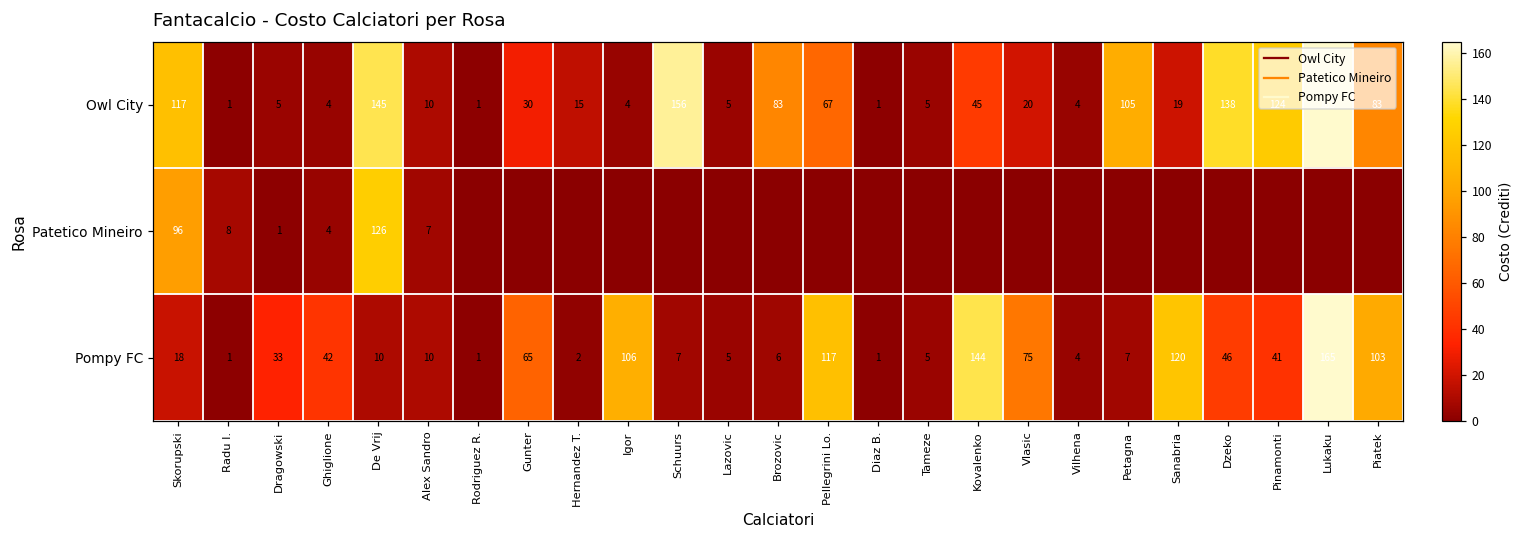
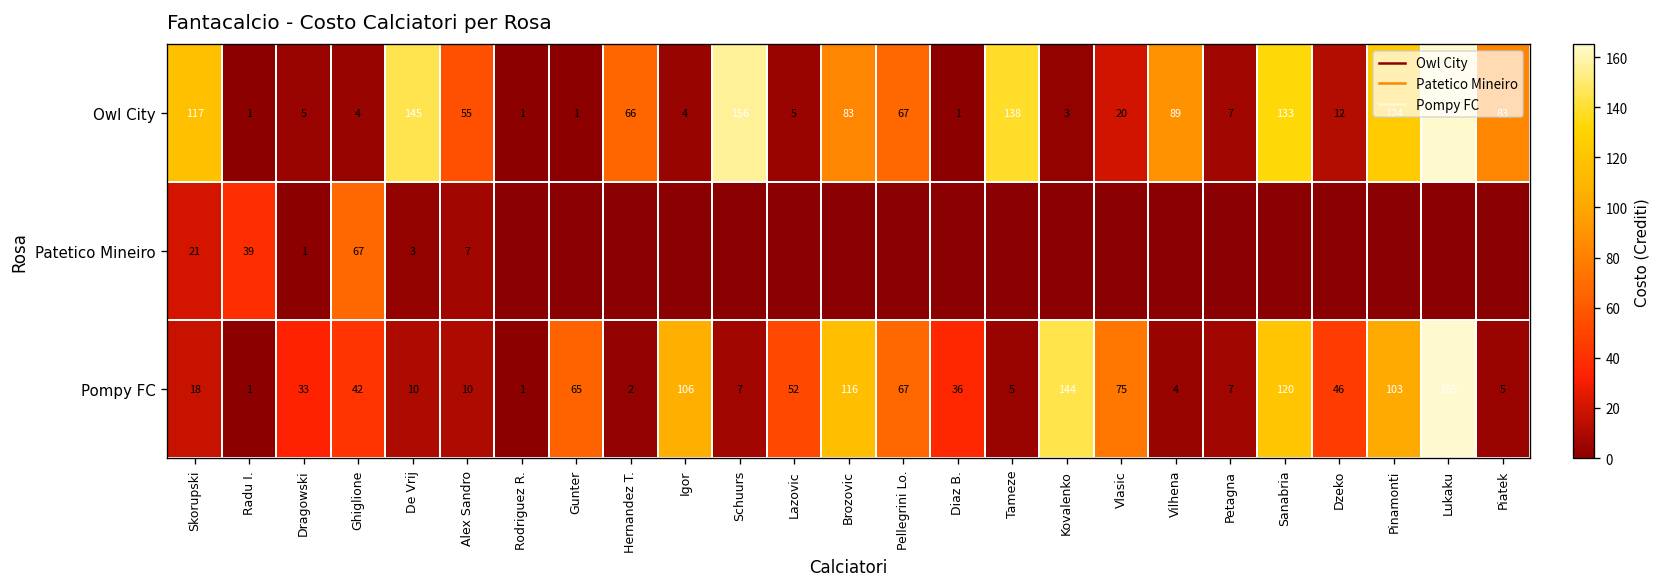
Owl City, Alex Sandro: 10 -> 55
Owl City, Gunter: 30 -> 1
Owl City, Hernandez T.: 15 -> 66
Owl City, Tameze: 5 -> 138
Owl City, Kovalenko: 45 -> 3
Owl City, Vilhena: 4 -> 89
Owl City, Petagna: 105 -> 7
Owl City, Sanabria: 19 -> 133
Owl City, Dzeko: 138 -> 12
Patetico Mineiro, Skorupski: 96 -> 21
Patetico Mineiro, Radu I.: 8 -> 39
Patetico Mineiro, Ghiglione: 4 -> 67
Patetico Mineiro, De Vrij: 126 -> 3
Pompy FC, Lazovic: 5 -> 52
Pompy FC, Brozovic: 6 -> 116
Pompy FC, Pellegrini Lo.: 117 -> 67
Pompy FC, Diaz B.: 1 -> 36
Pompy FC, Pinamonti: 41 -> 103
Pompy FC, Piatek: 103 -> 5
